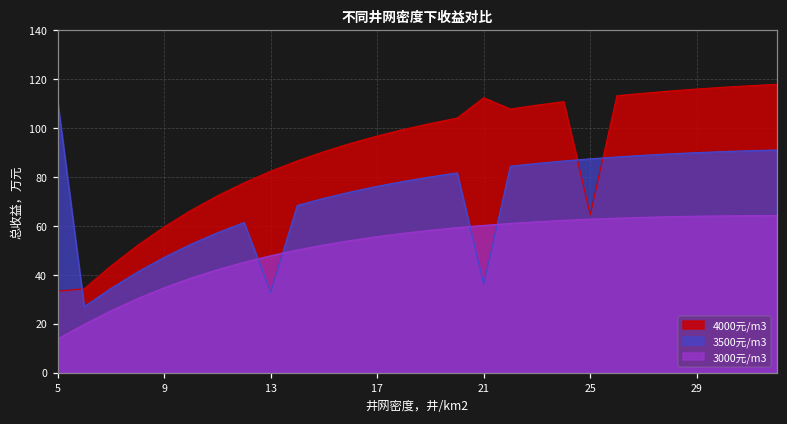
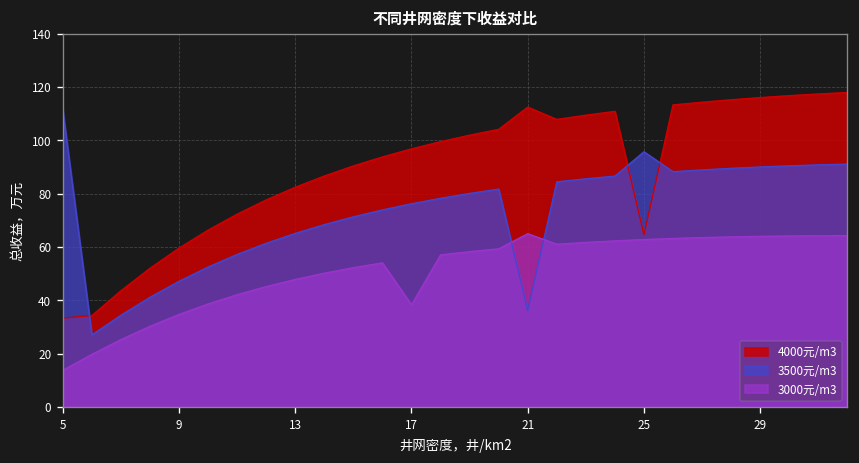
3500元/m3, 13: 33 -> 65
3000元/m3, 17: 56 -> 38
3000元/m3, 21: 60 -> 65
3500元/m3, 25: 87 -> 96
